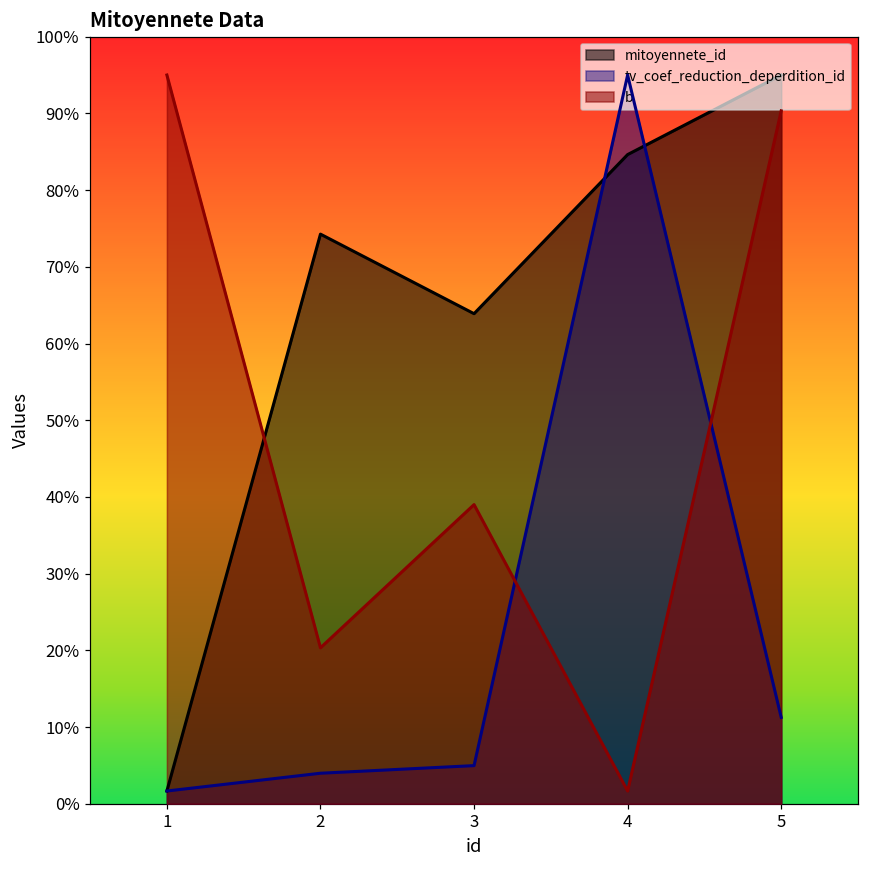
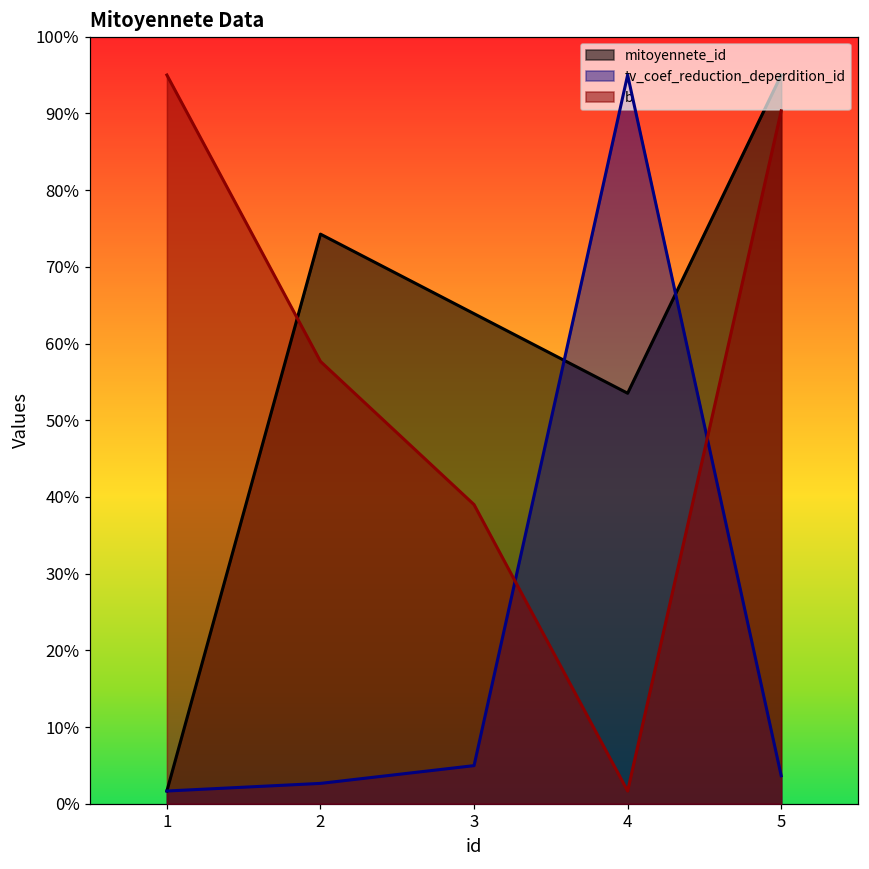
tv_coef_reduction_deperdition_id, 2: 4% -> 3%
b, 2: 20% -> 58%
mitoyennete_id, 4: 85% -> 54%
tv_coef_reduction_deperdition_id, 5: 11% -> 4%
